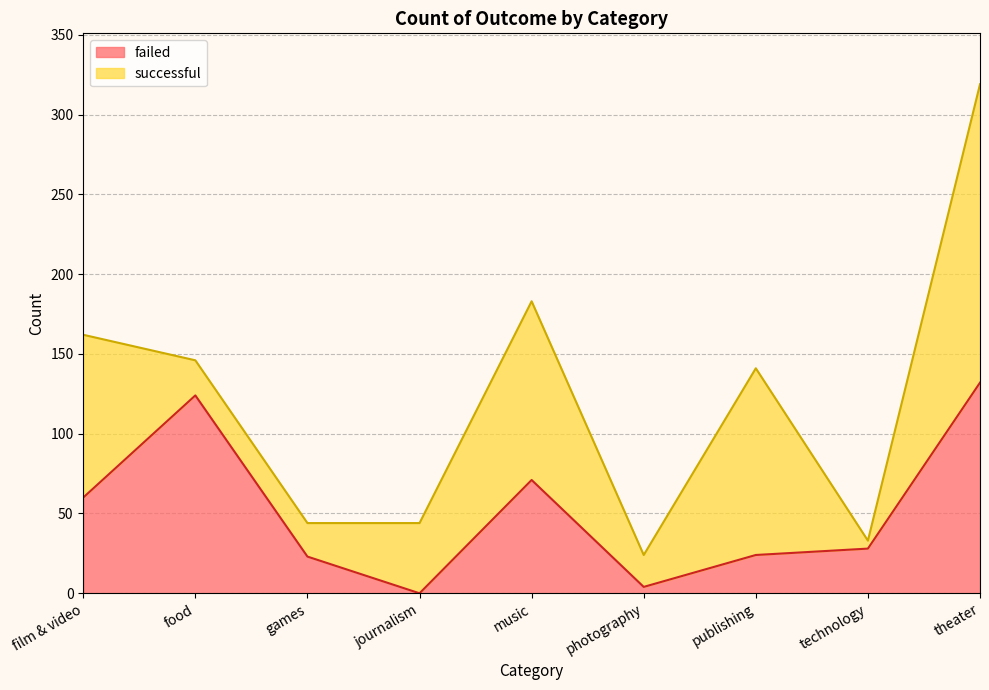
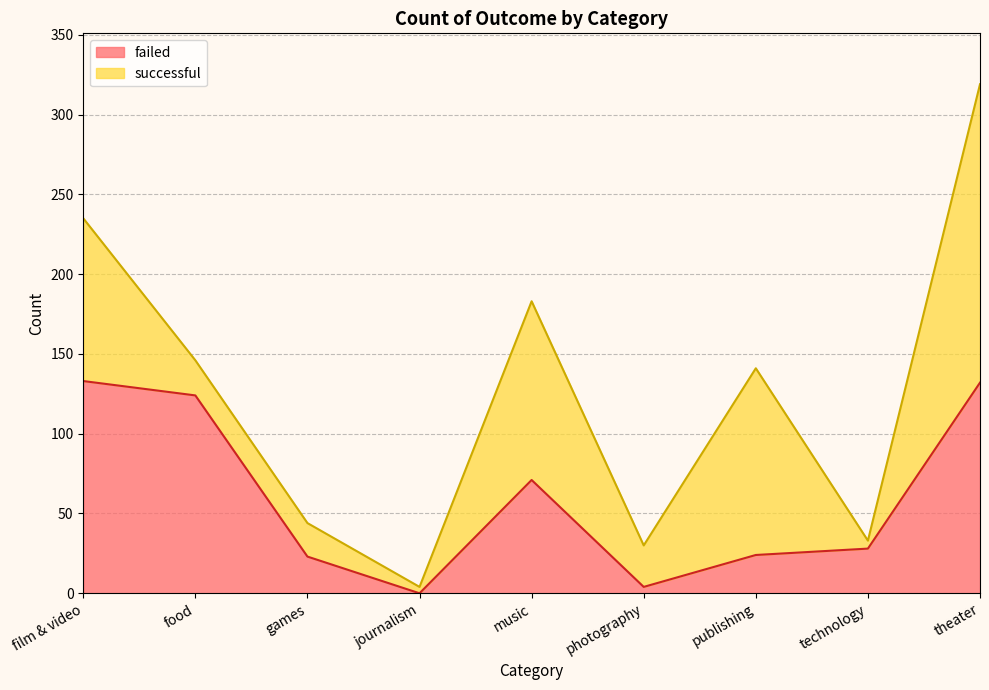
failed, film & video: 60 -> 133
successful, journalism: 44 -> 4
successful, photography: 20 -> 26
